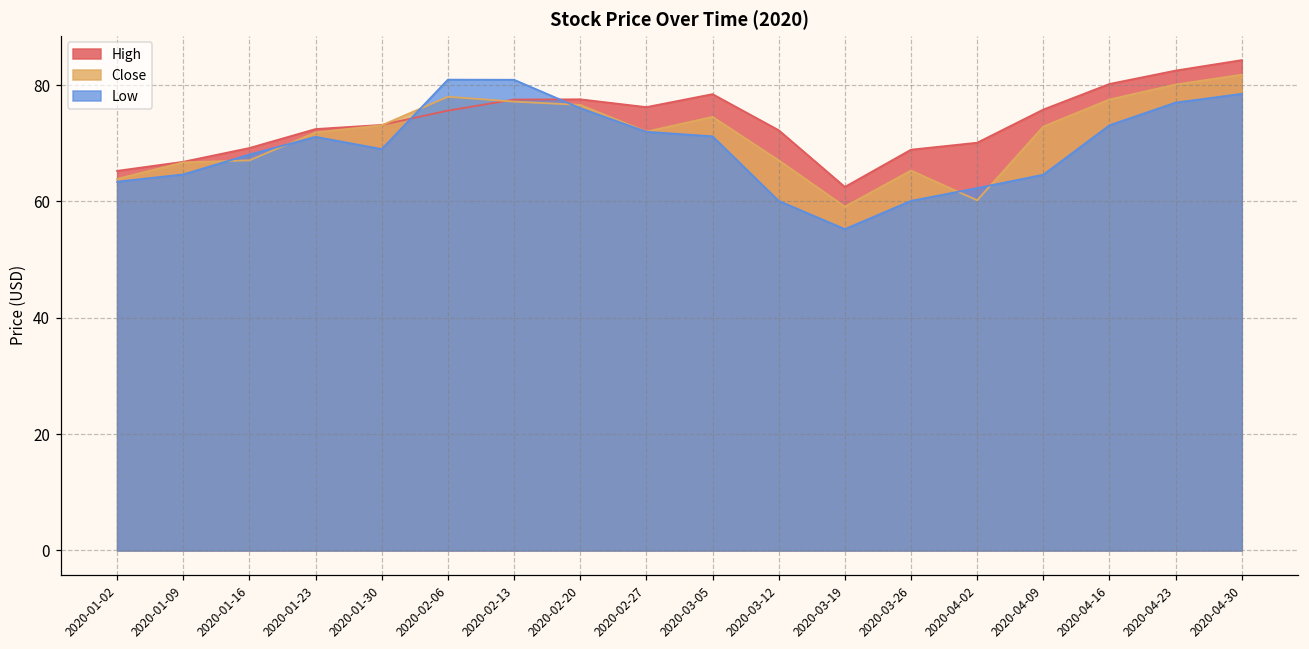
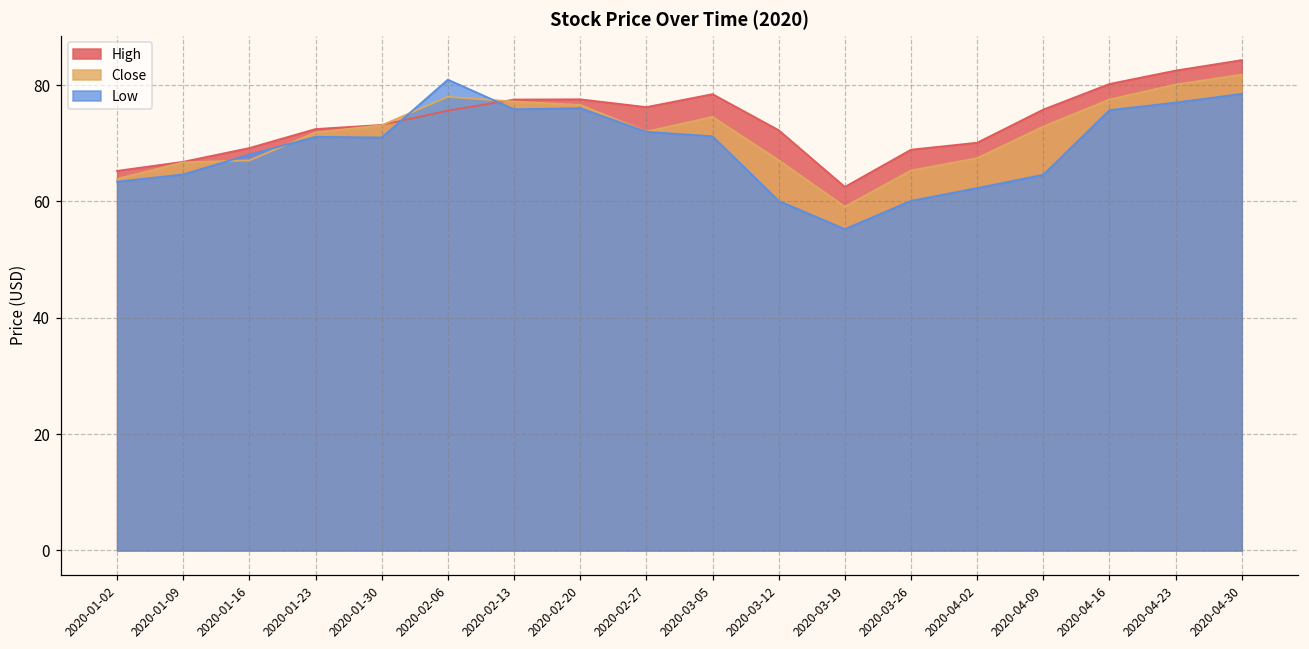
Low, 2020-01-30: 69 -> 71
Low, 2020-02-13: 81 -> 76
Close, 2020-04-02: 60 -> 67
Low, 2020-04-16: 73 -> 76
